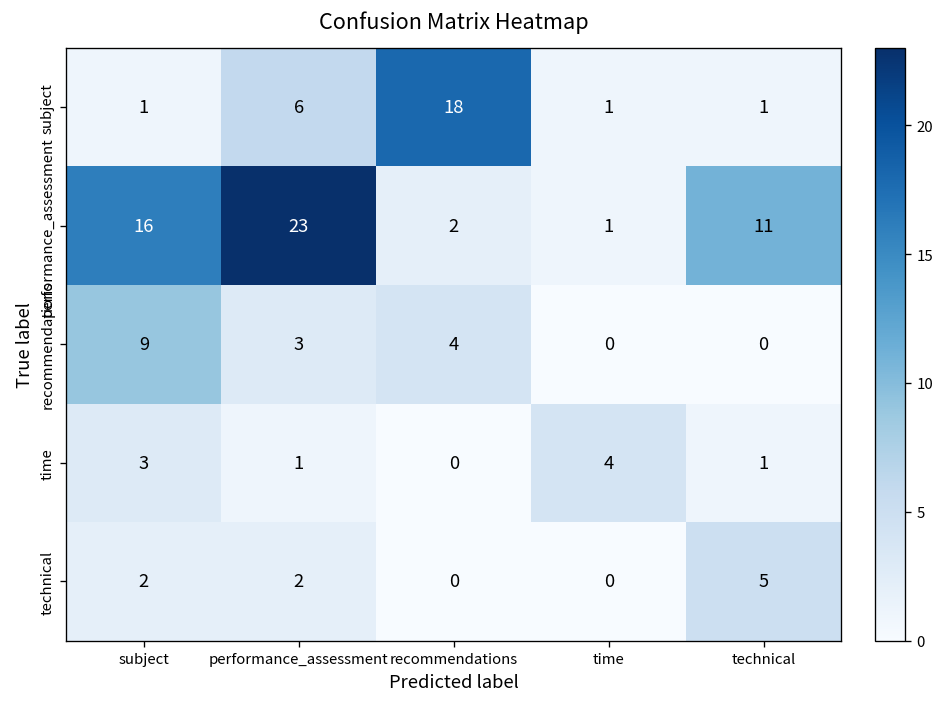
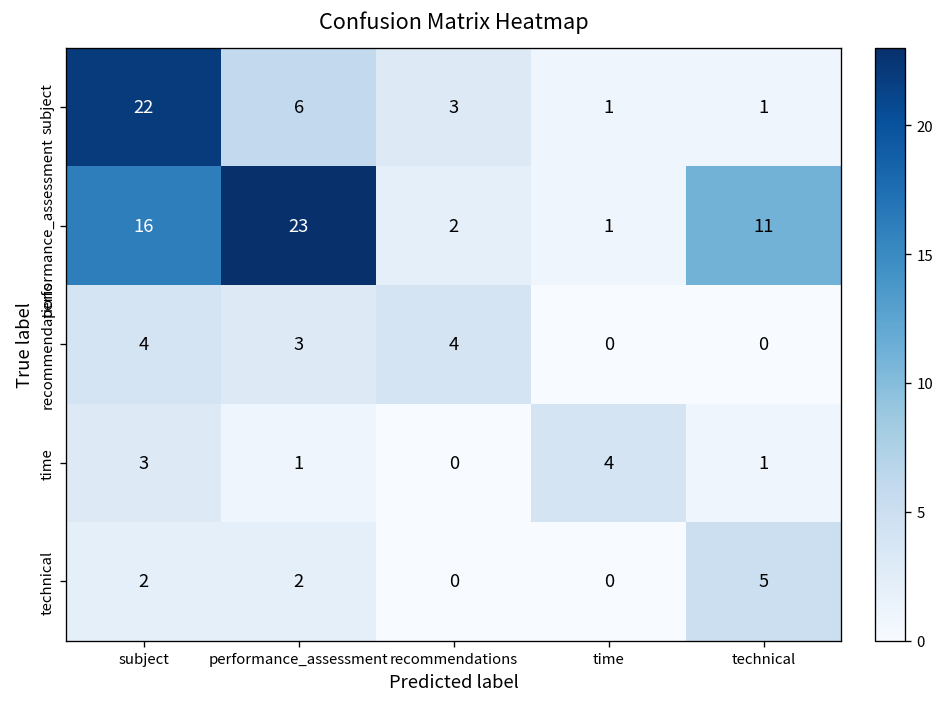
subject, subject: 1 -> 22
subject, recommendations: 18 -> 3
recommendations, subject: 9 -> 4
